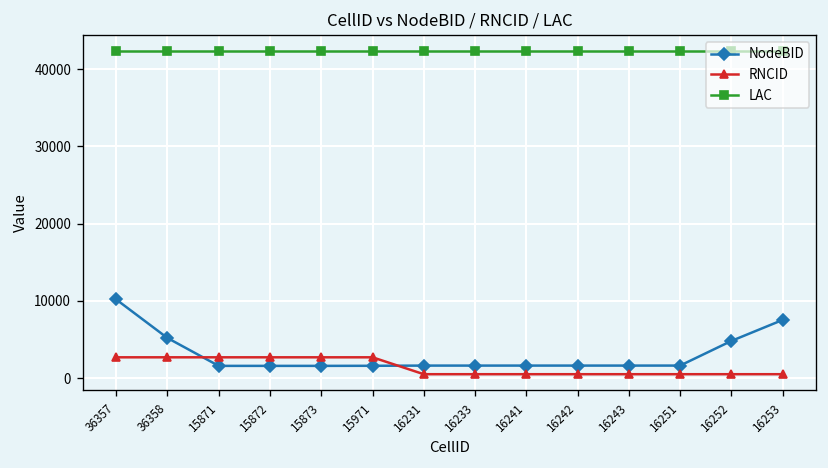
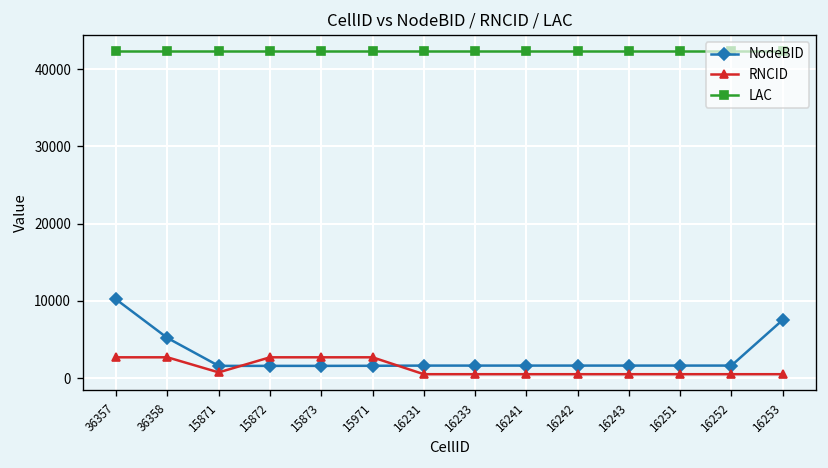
RNCID, 15871: 3000 -> 1000
NodeBID, 16252: 5000 -> 2000
